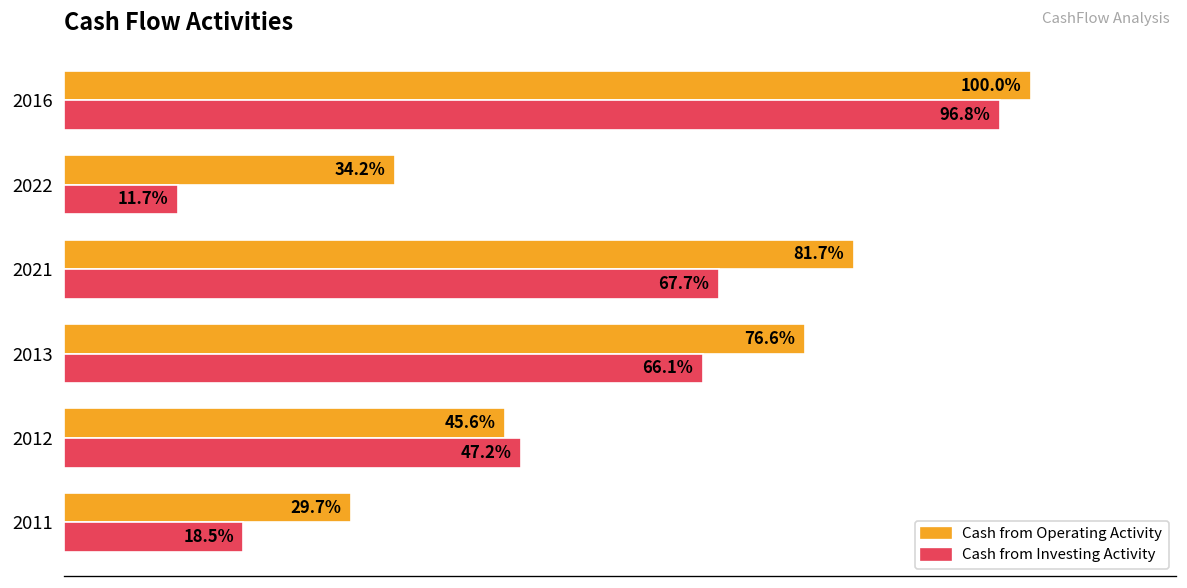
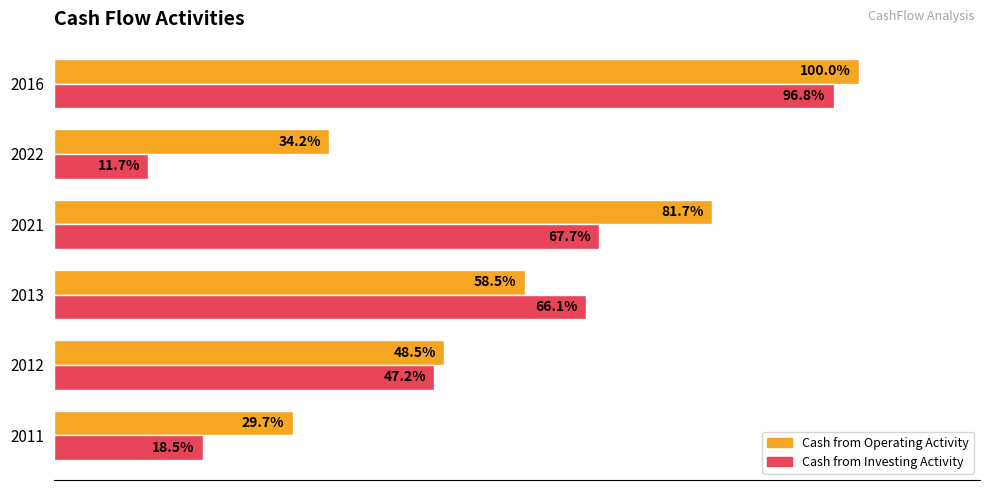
Cash from Operating Activity, 2013: 76.6% -> 58.5%
Cash from Operating Activity, 2012: 45.6% -> 48.5%
